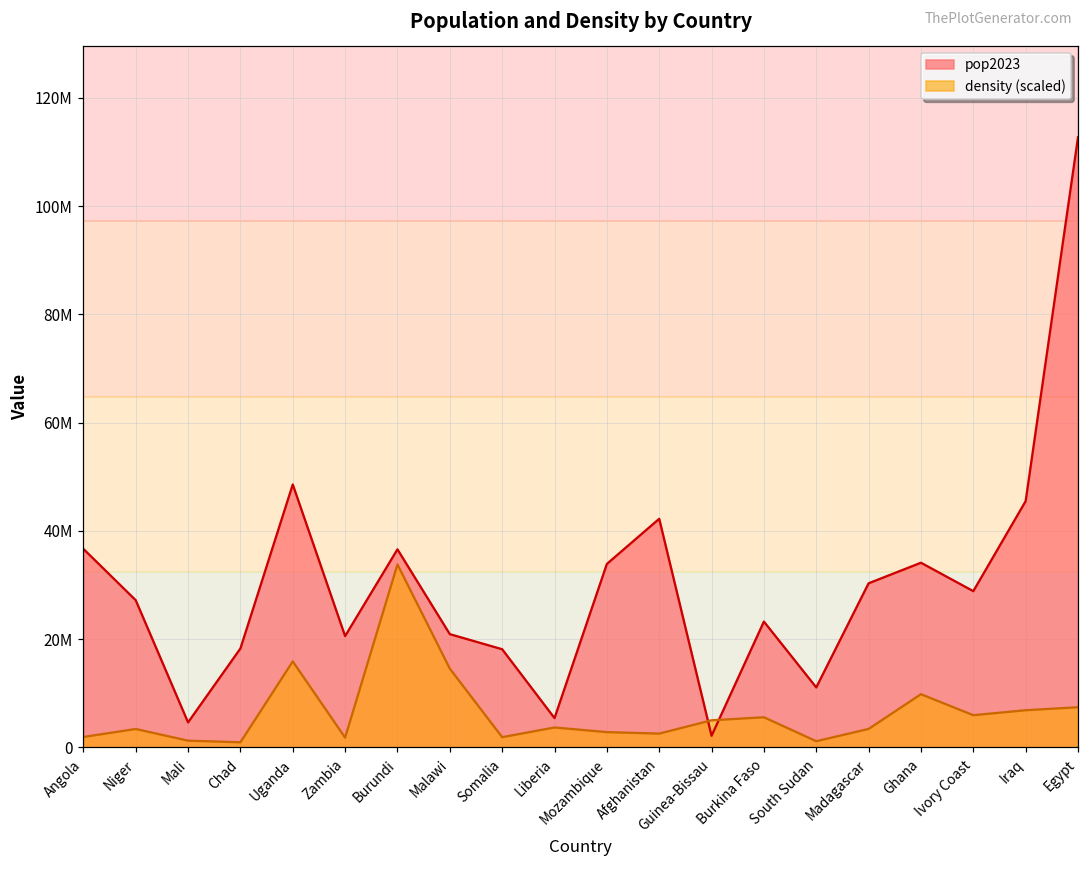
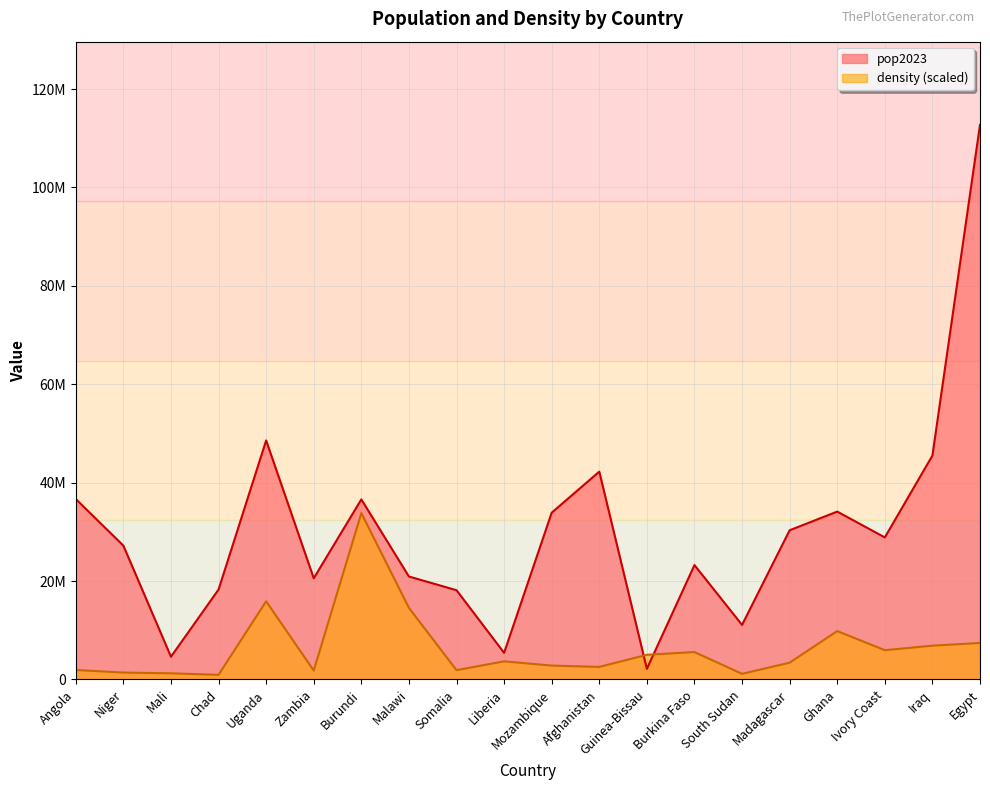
density (scaled), Niger: 3000000 -> 1000000
